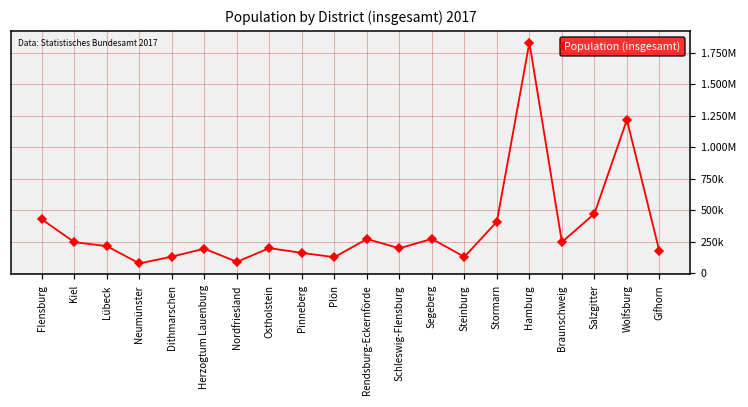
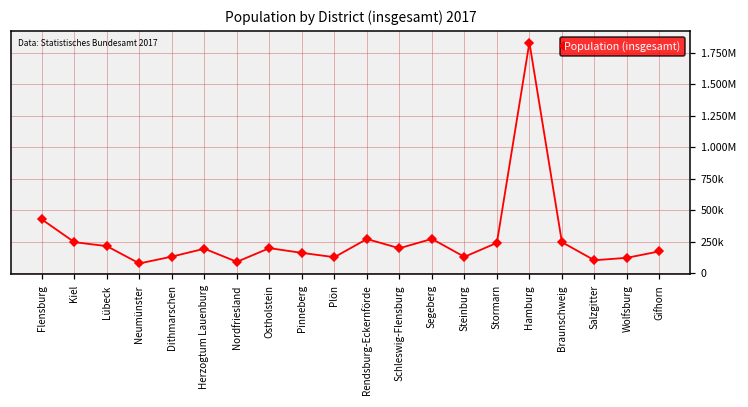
Stormarn: 410000 -> 240000
Salzgitter: 470000 -> 100000
Wolfsburg: 1220000 -> 120000
